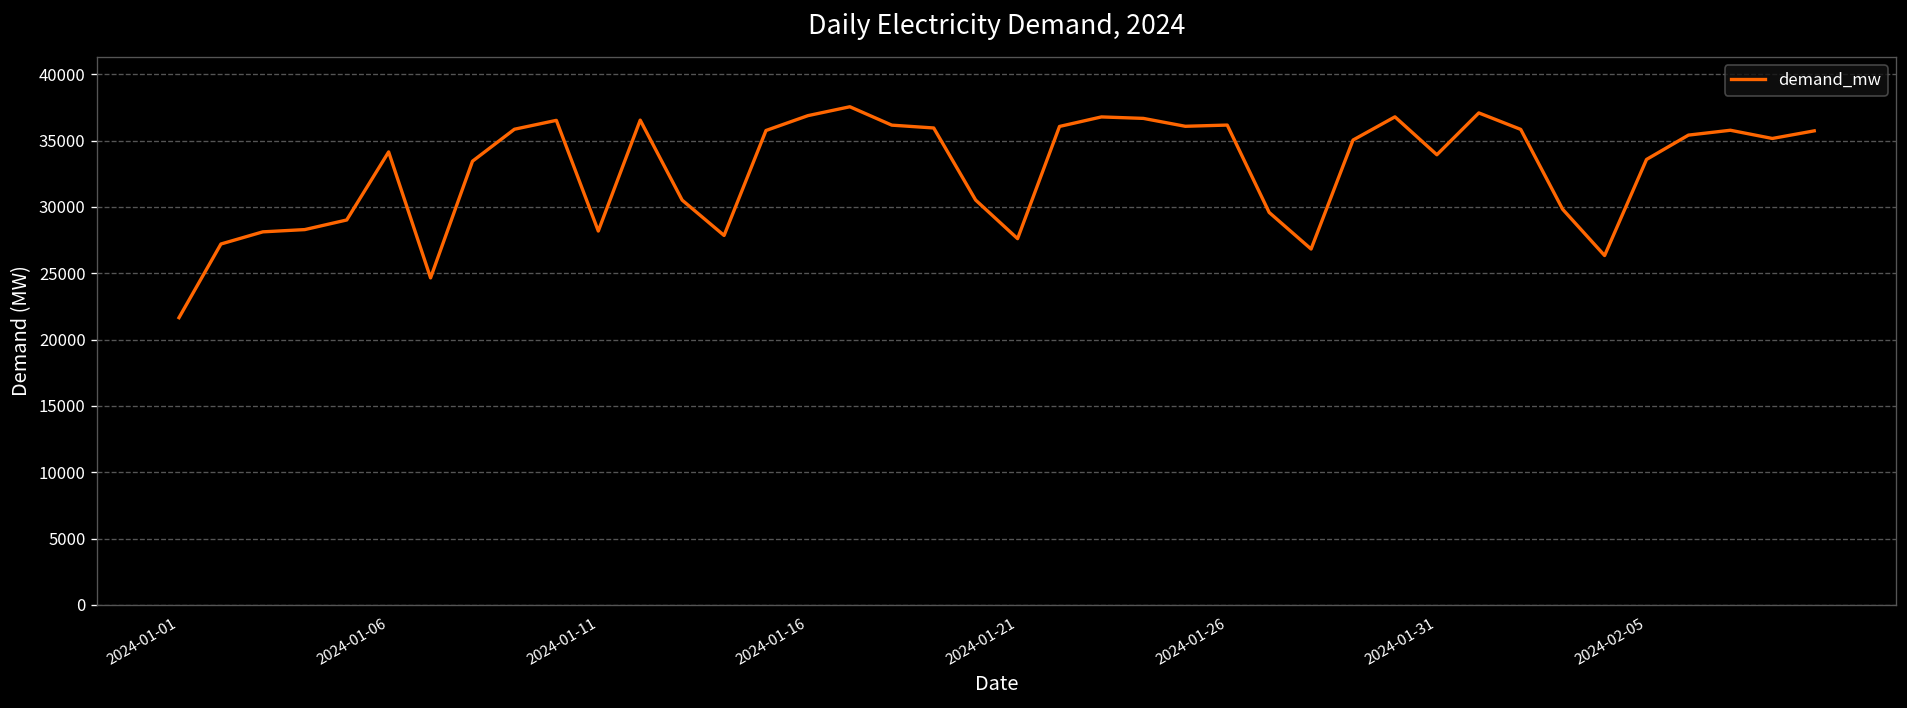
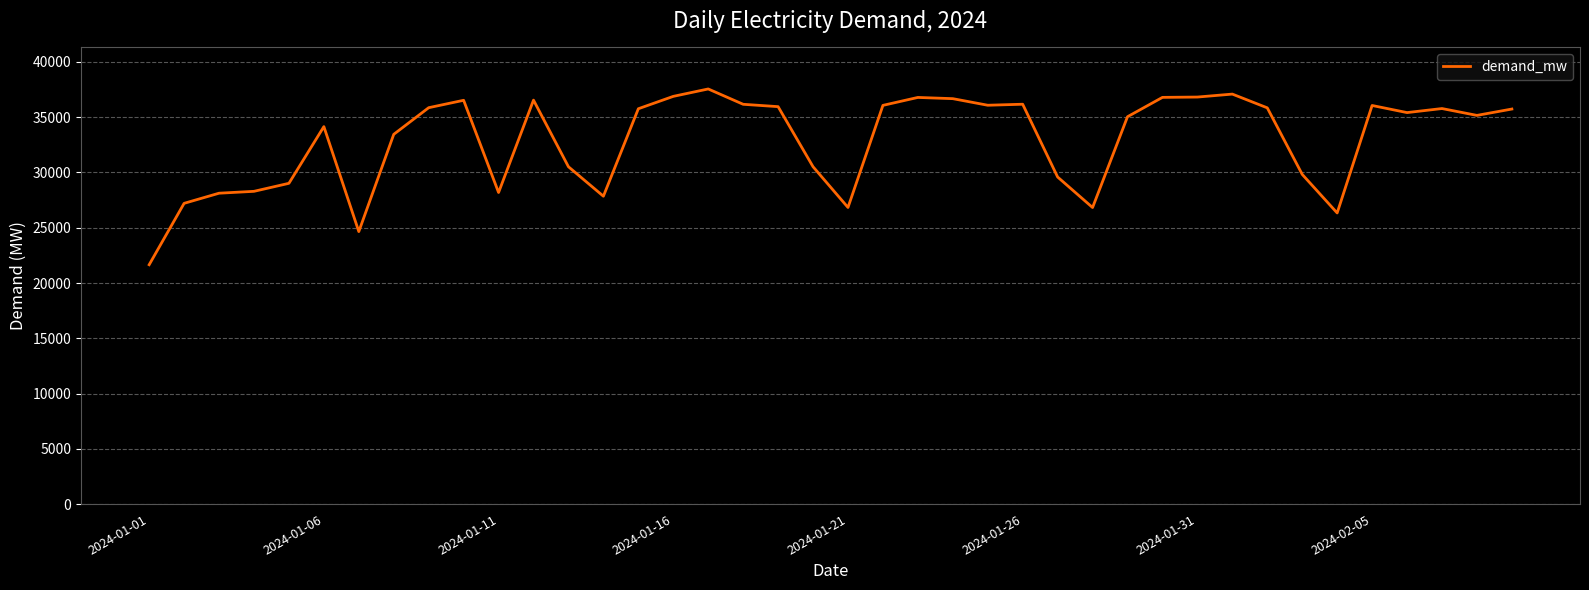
2024-01-21: 27600 -> 26800
2024-01-31: 33900 -> 36800
2024-02-05: 33600 -> 36100
